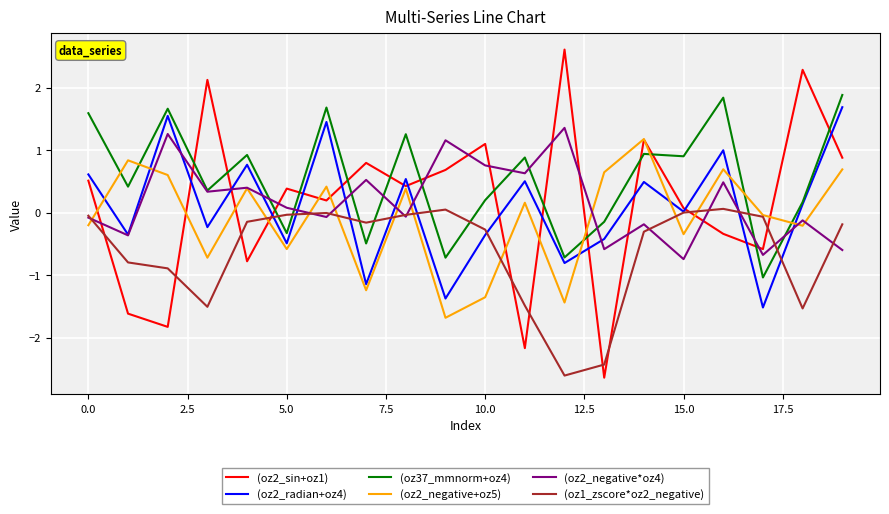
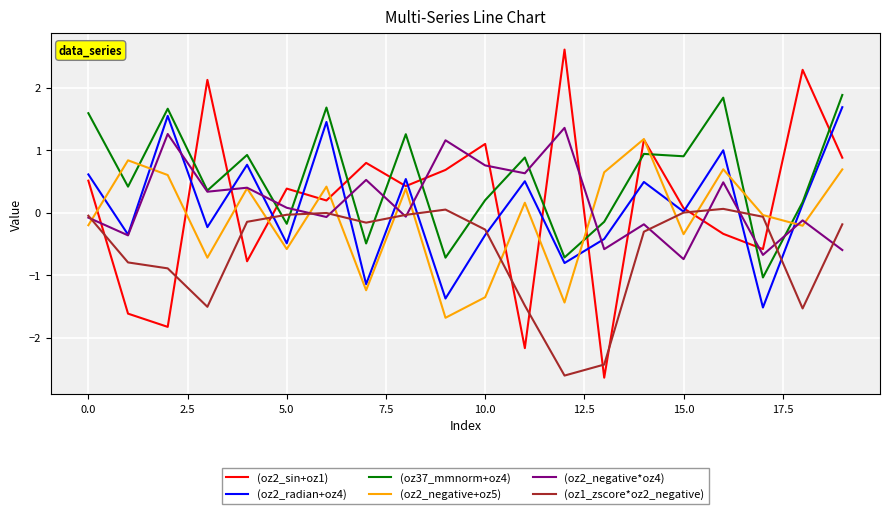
(oz37_mmnorm+oz4), 5.0: -0.3 -> -0.2
